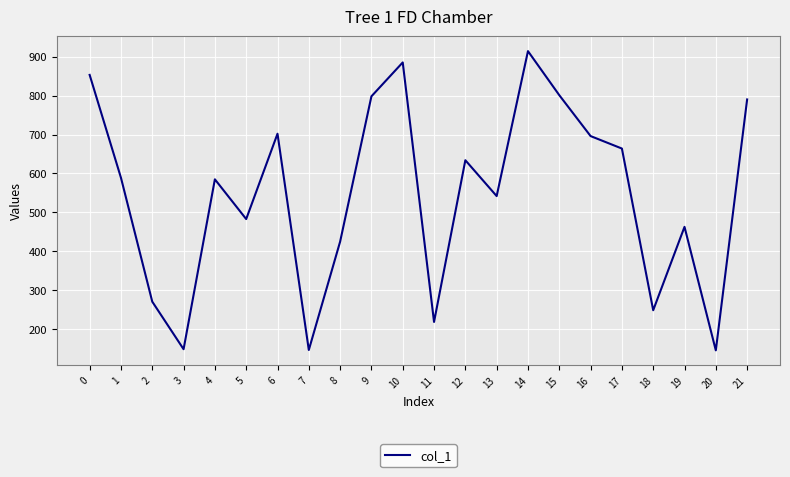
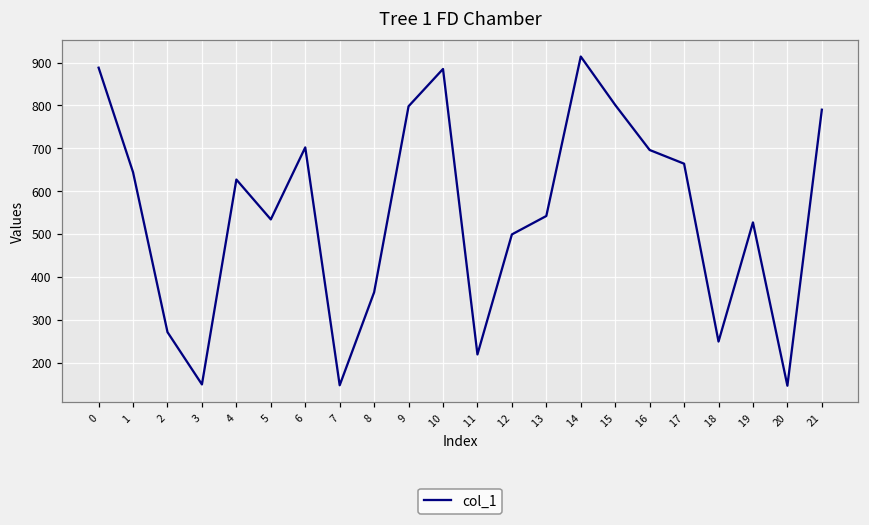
0: 850 -> 890
1: 590 -> 640
4: 590 -> 630
5: 480 -> 530
8: 430 -> 360
12: 630 -> 500
19: 460 -> 530
